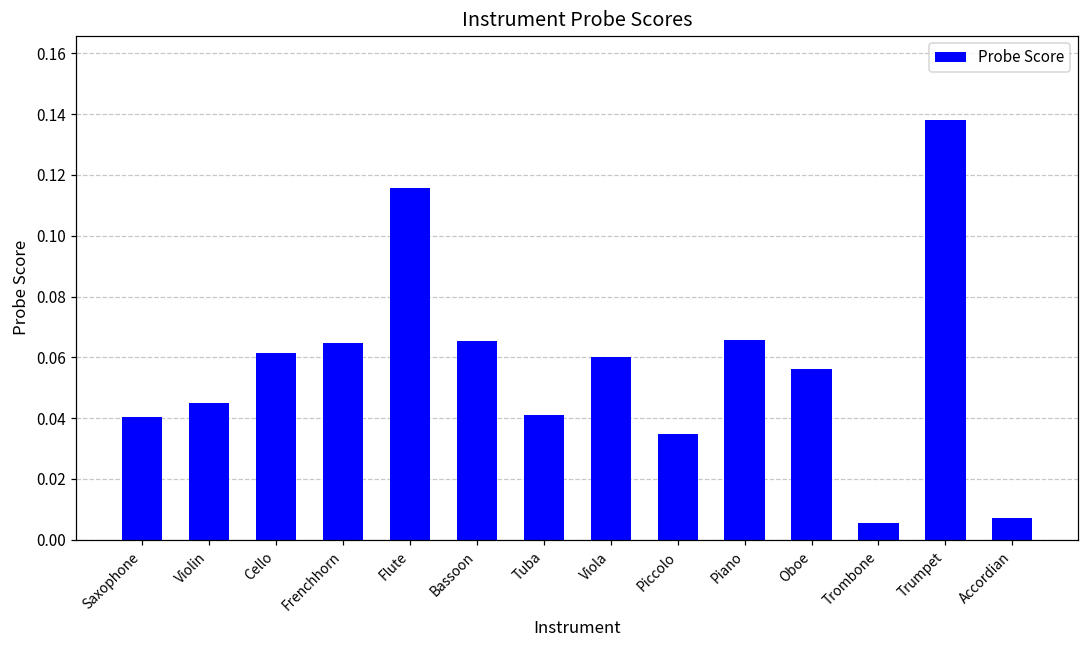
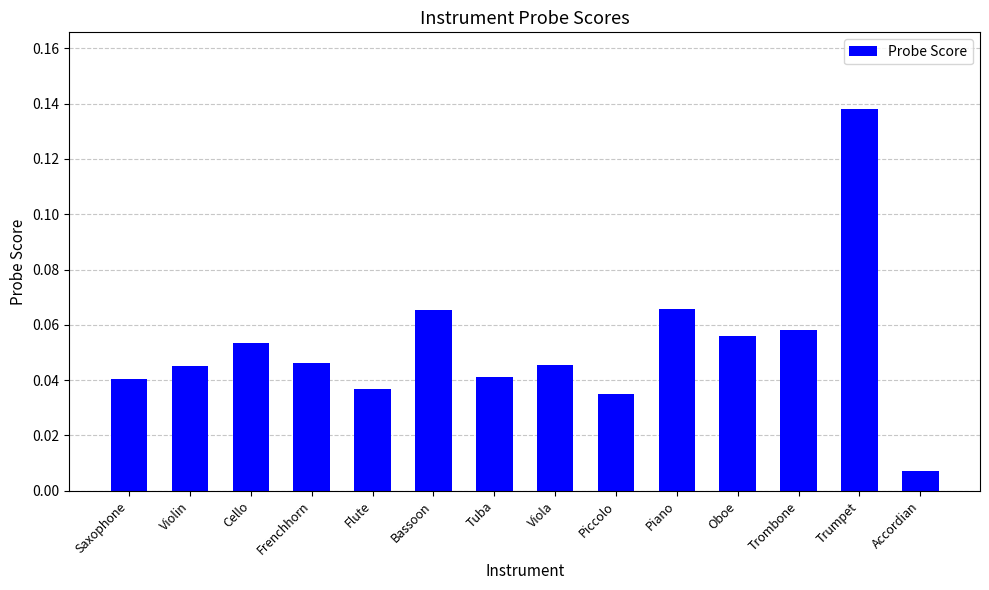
Cello: 0.061 -> 0.053
Frenchhorn: 0.065 -> 0.046
Flute: 0.116 -> 0.037
Viola: 0.060 -> 0.045
Trombone: 0.005 -> 0.058
